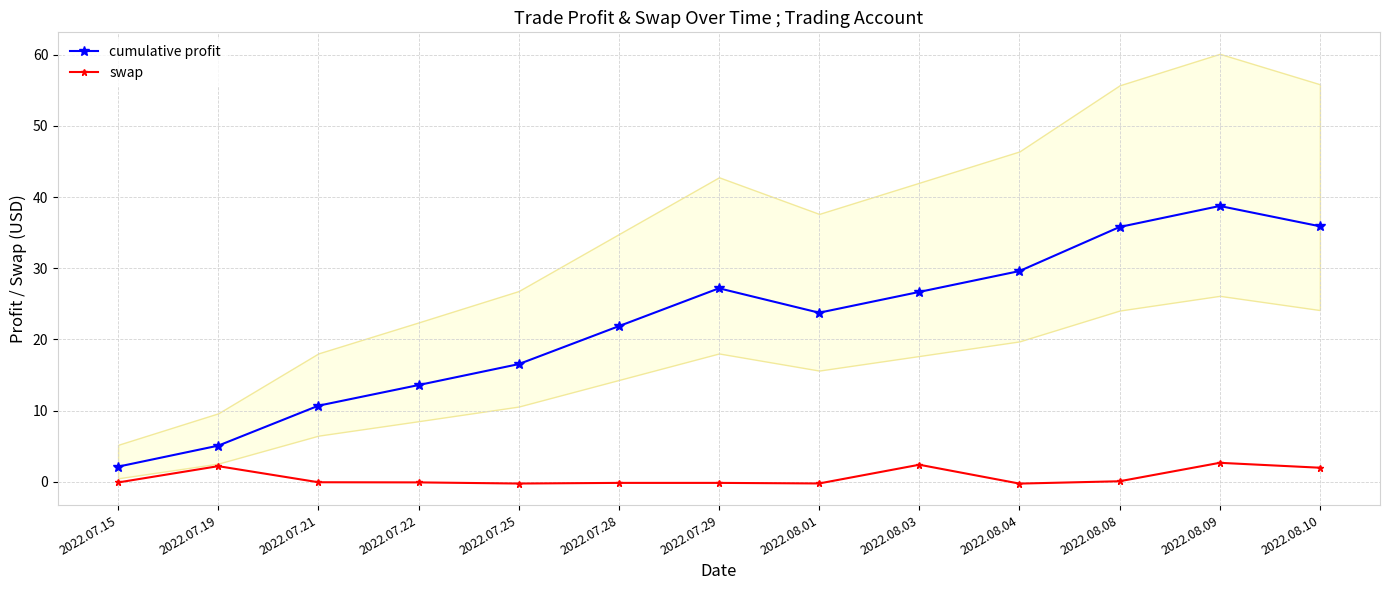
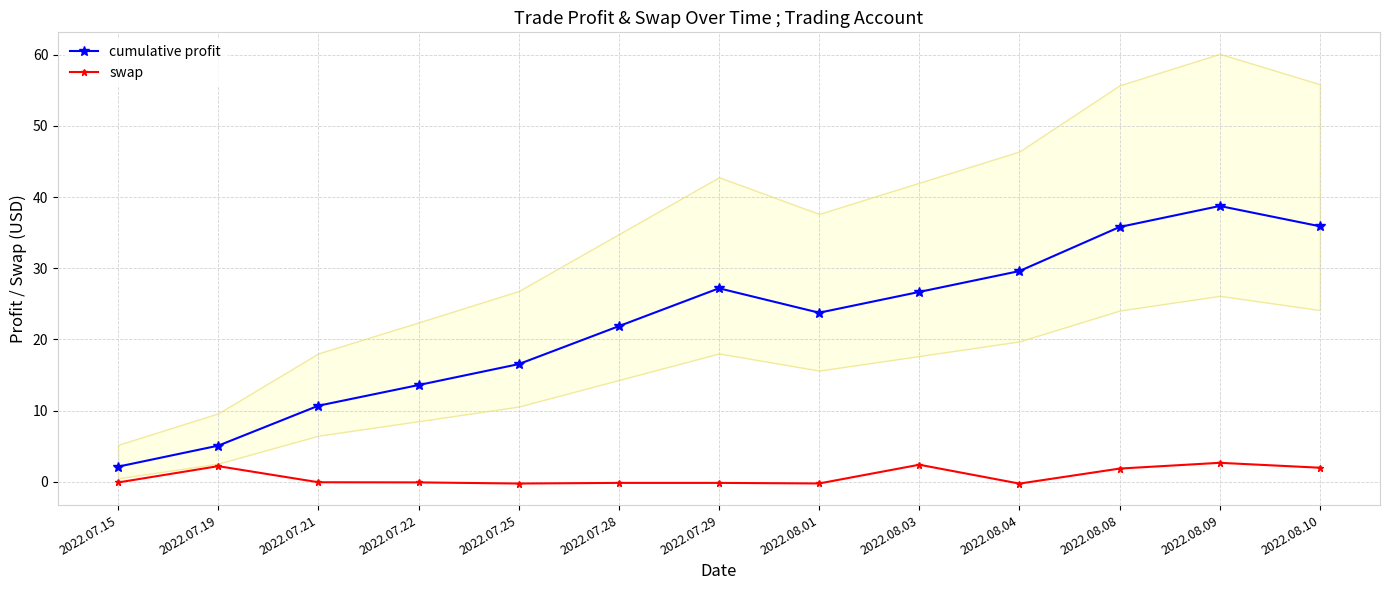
swap, 2022.08.08: 0 -> 2
